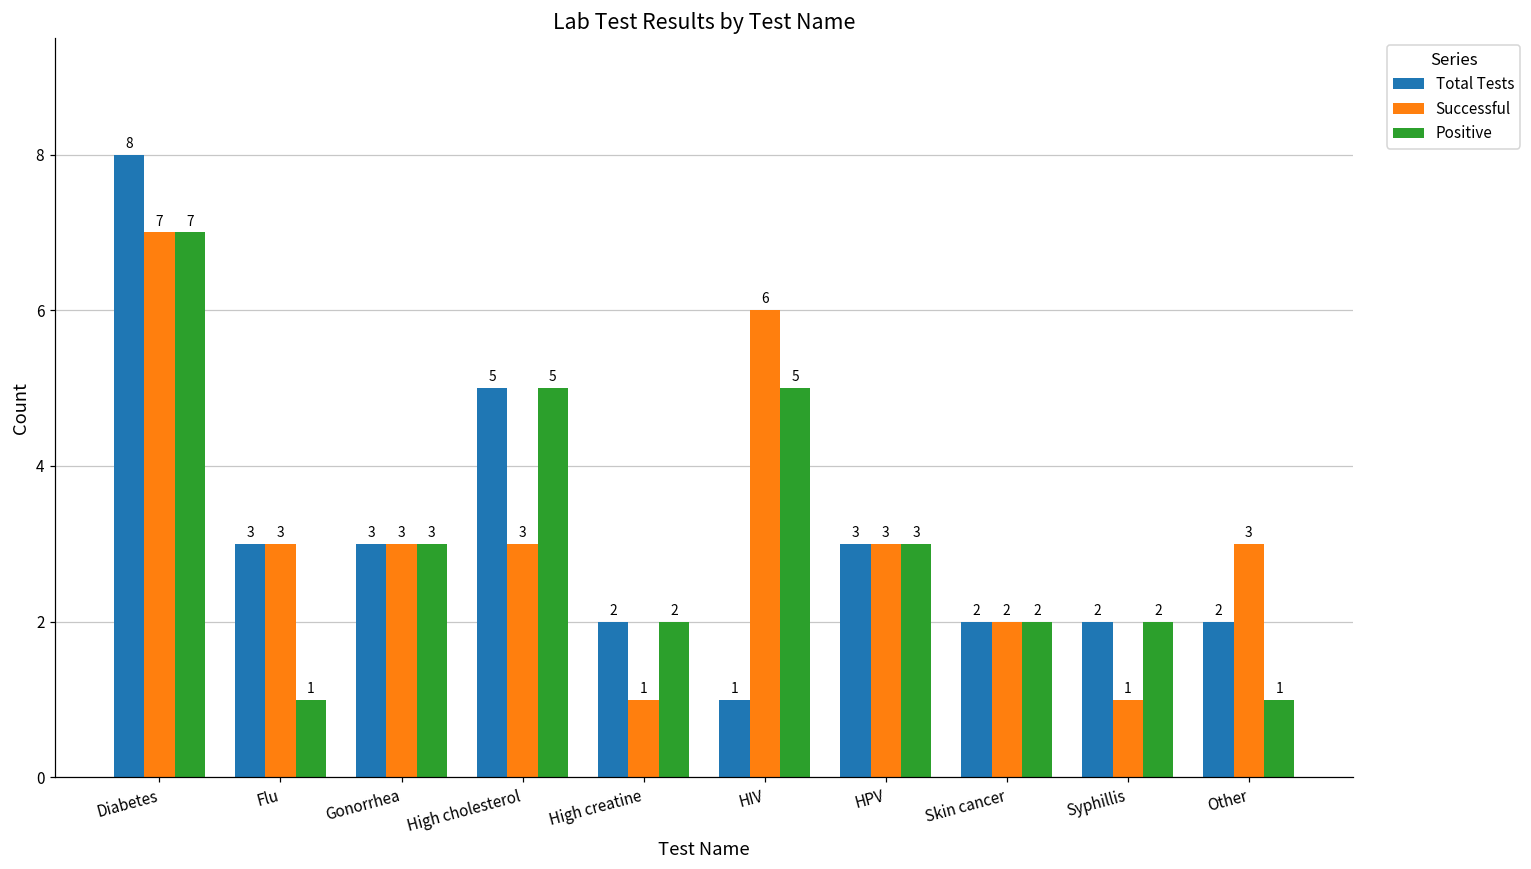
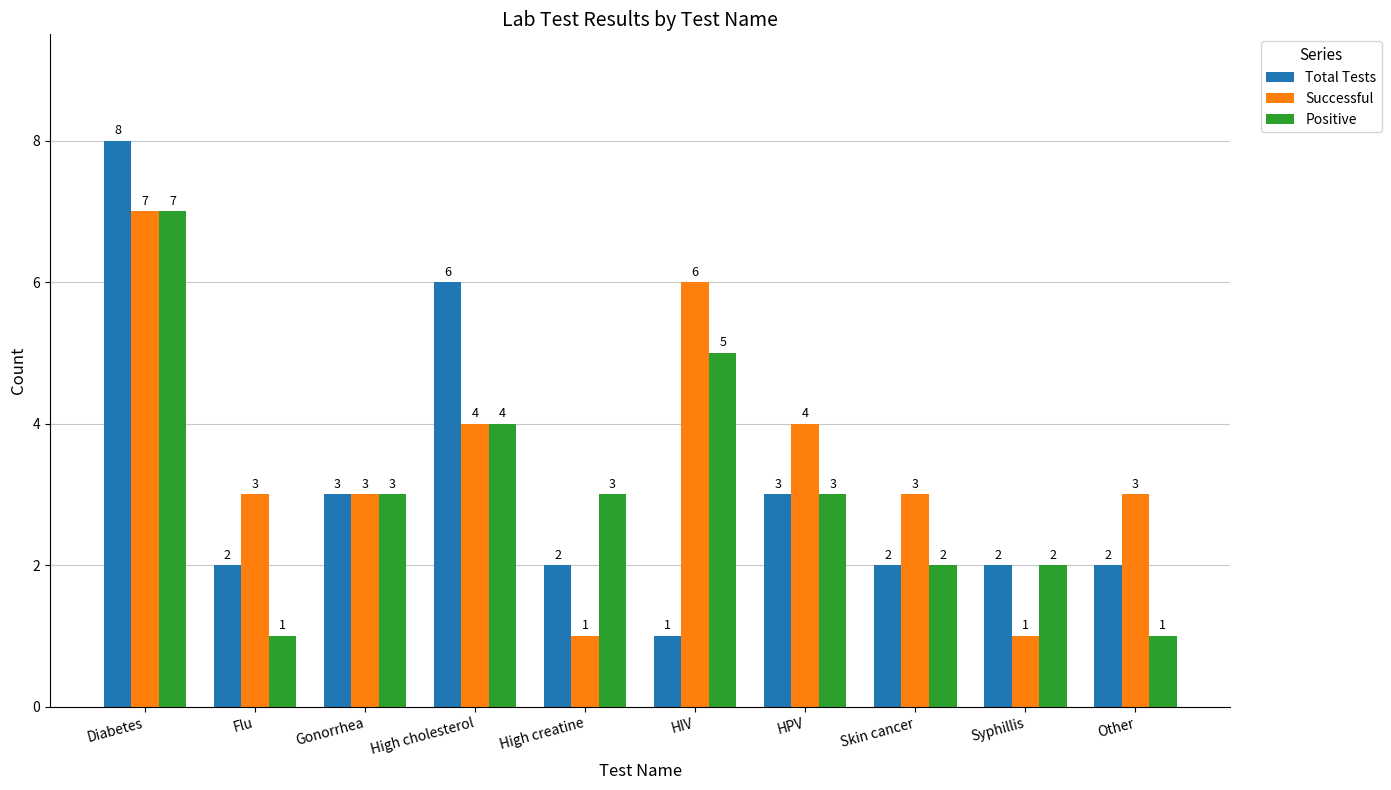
Total Tests, Flu: 3 -> 2
Total Tests, High cholesterol: 5 -> 6
Successful, High cholesterol: 3 -> 4
Positive, High cholesterol: 5 -> 4
Positive, High creatine: 2 -> 3
Successful, HPV: 3 -> 4
Successful, Skin cancer: 2 -> 3
